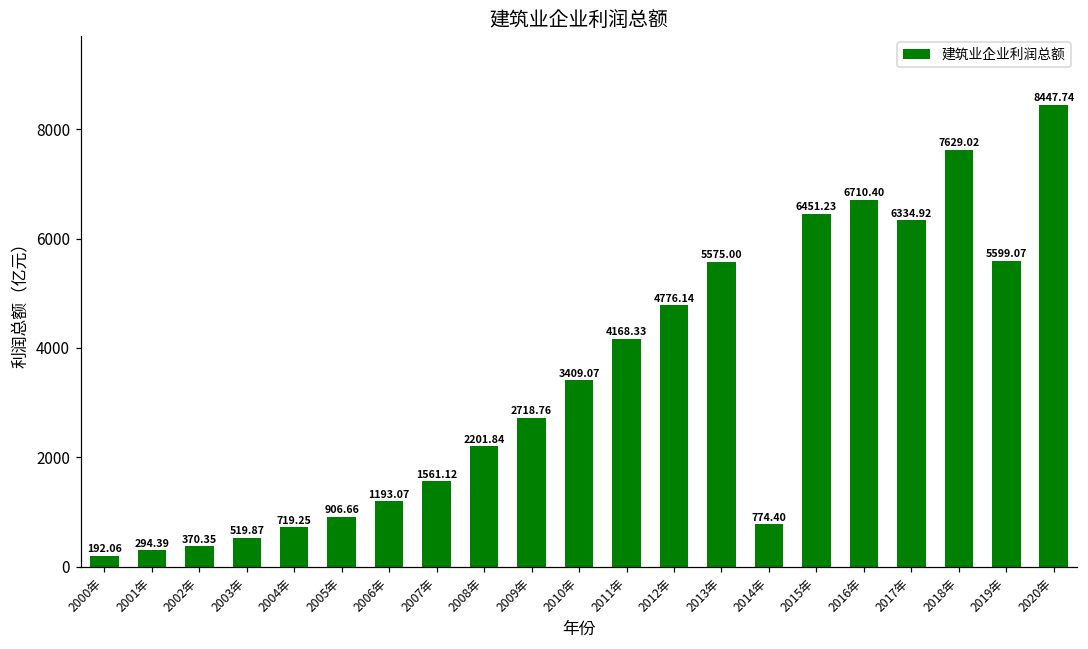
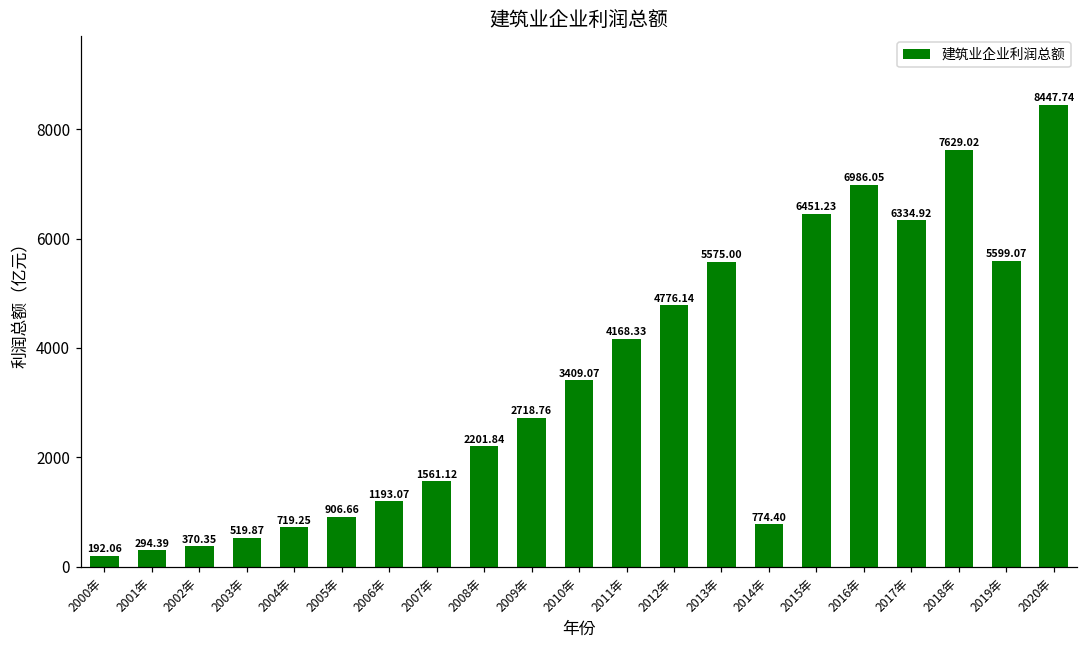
2016年: 6710.40 -> 6986.05
